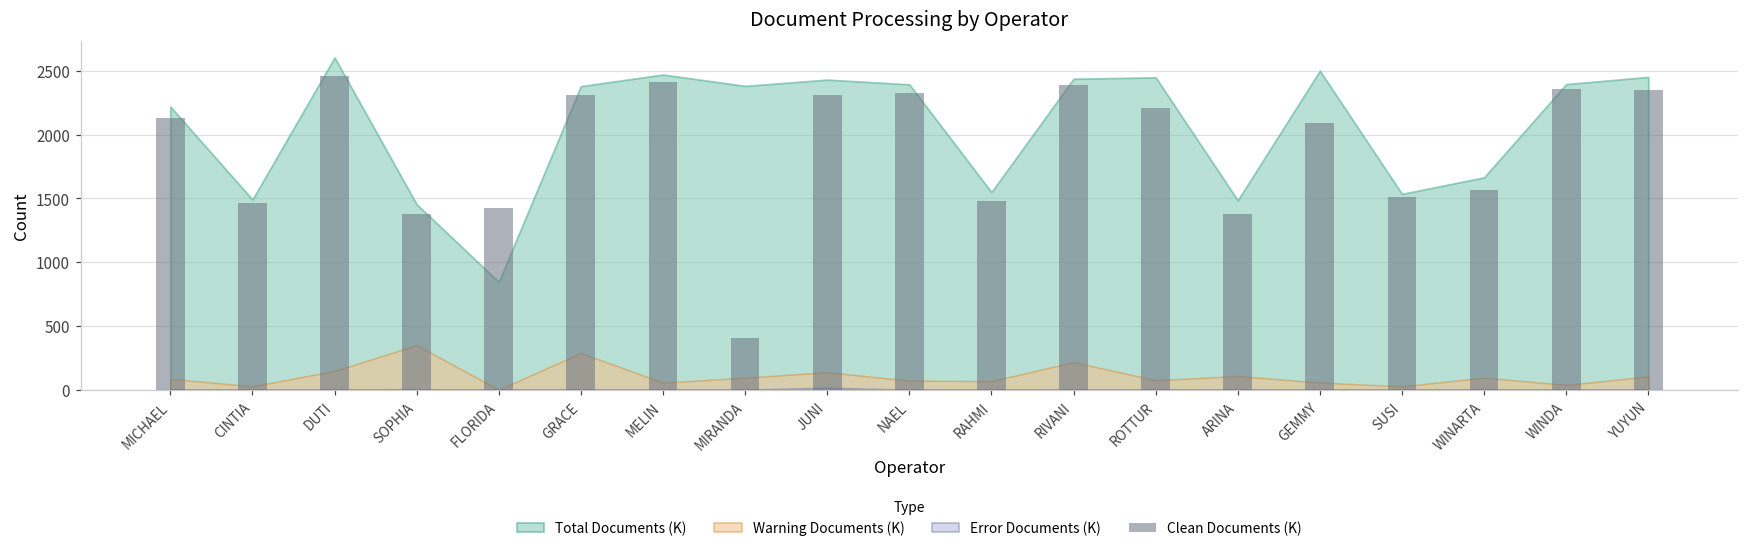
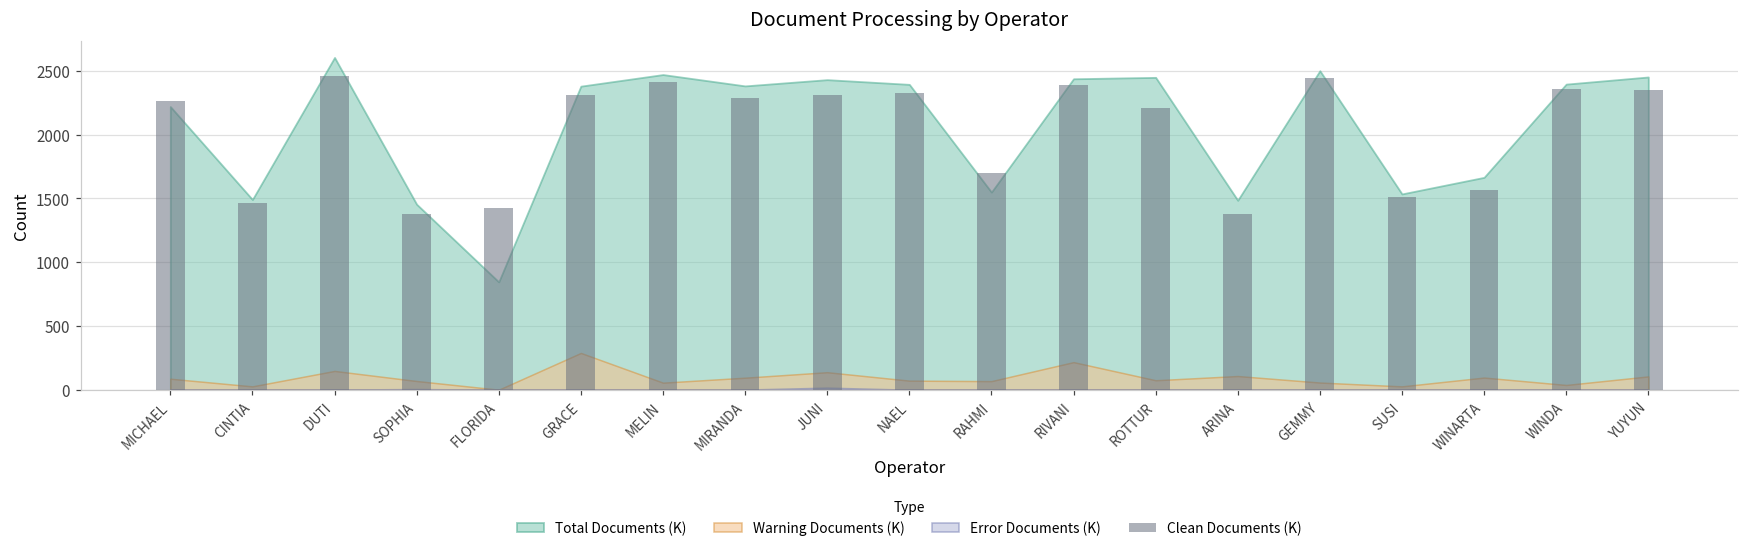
Clean Documents (K), MICHAEL: 2130 -> 2270
Warning Documents (K), SOPHIA: 350 -> 70
Clean Documents (K), MIRANDA: 400 -> 2290
Clean Documents (K), RAHMI: 1480 -> 1700
Clean Documents (K), GEMMY: 2090 -> 2440
